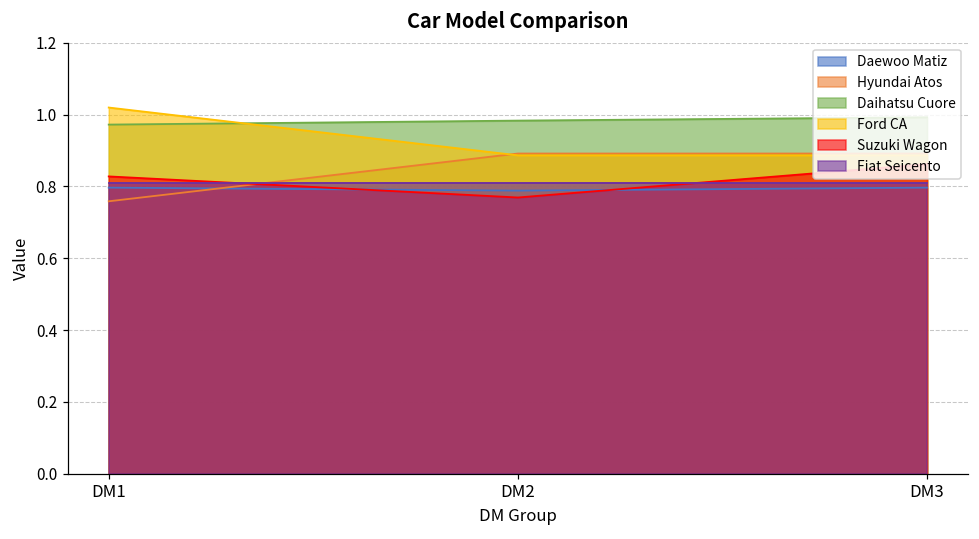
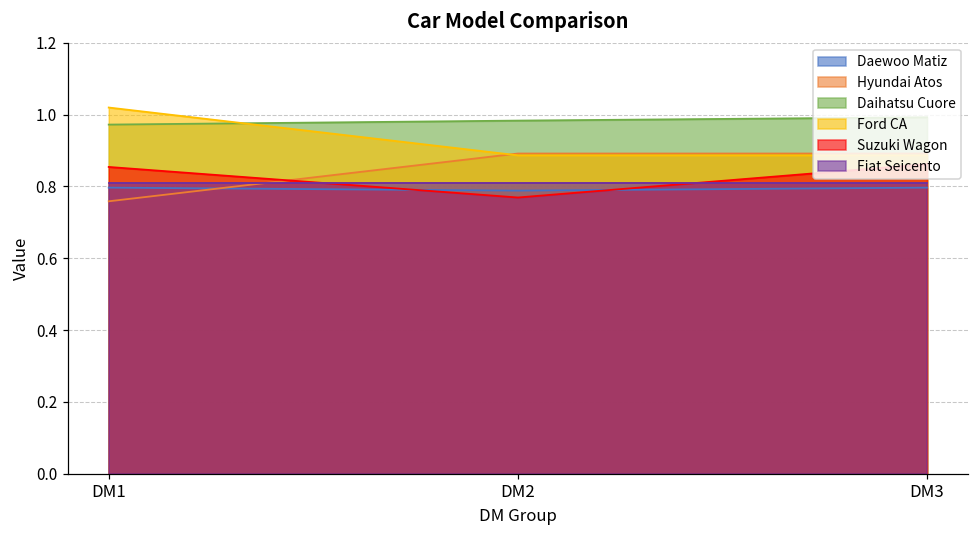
Suzuki Wagon, DM1: 0.83 -> 0.85
